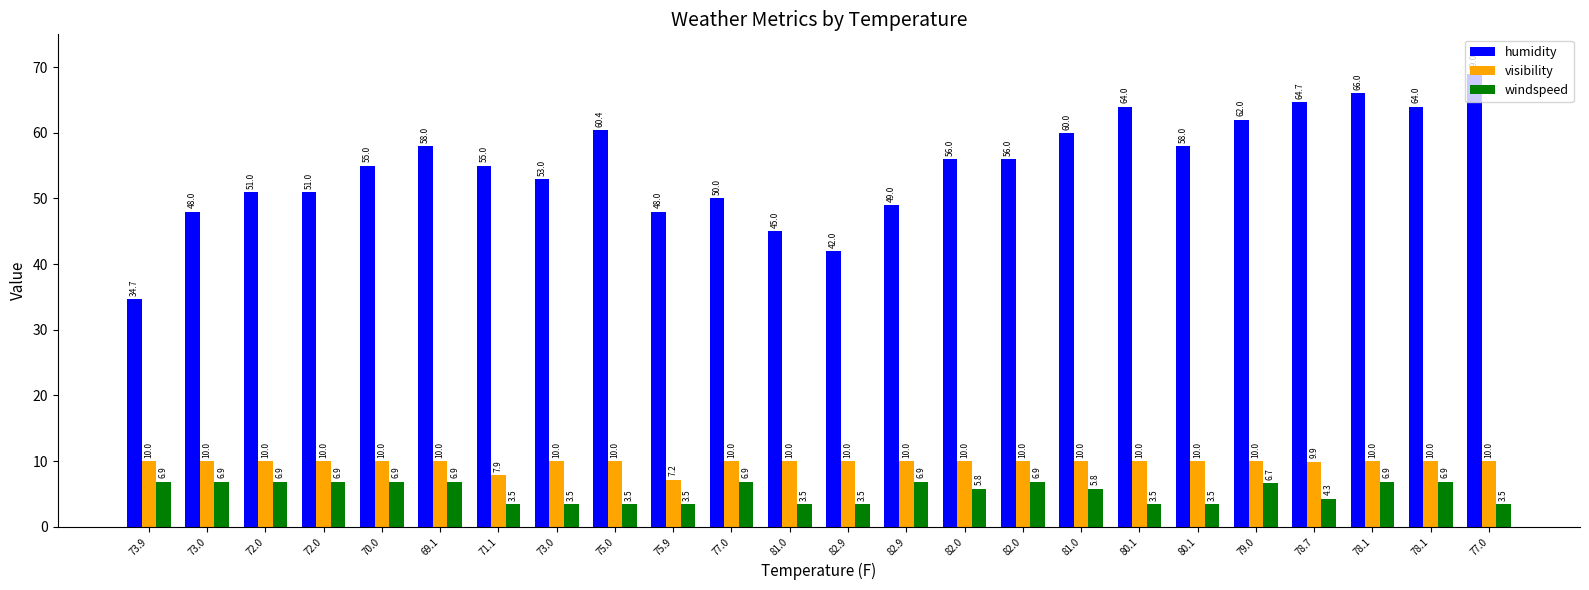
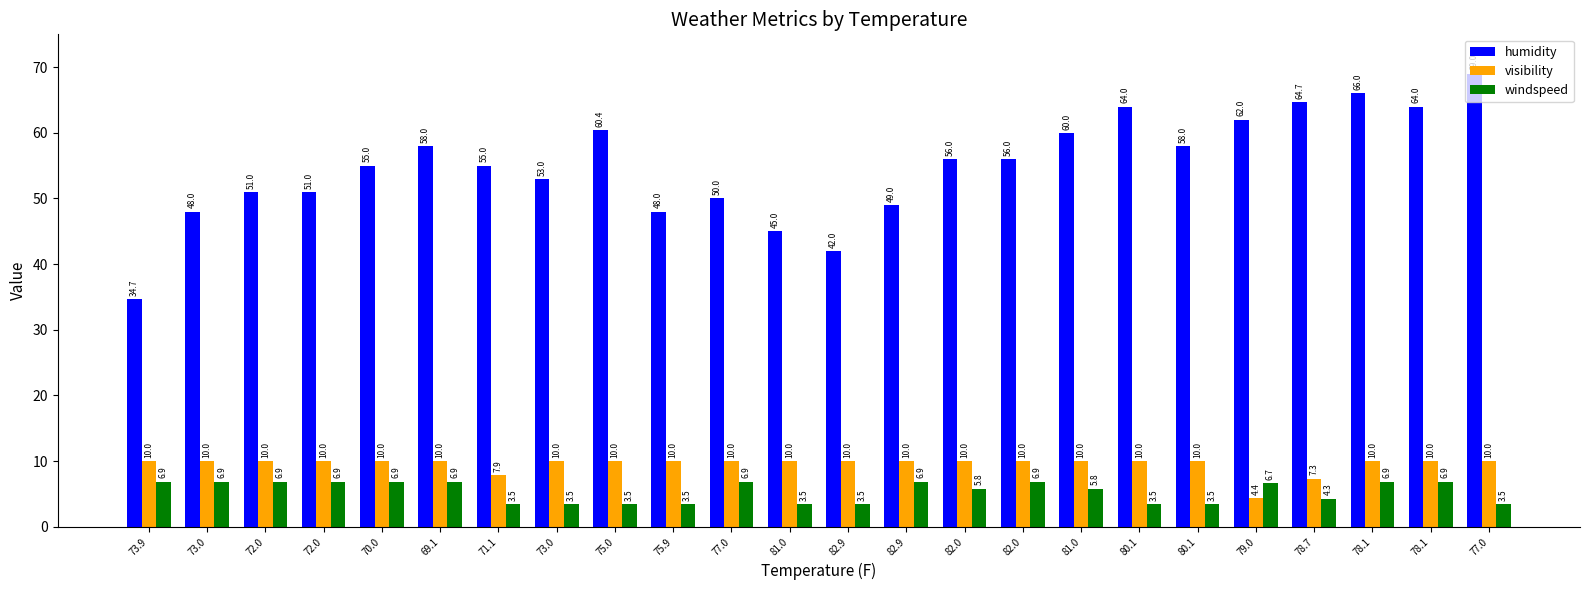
visibility, 75.9: 7.2 -> 10.0
visibility, 79.0: 10.0 -> 4.4
visibility, 78.7: 9.9 -> 7.3
